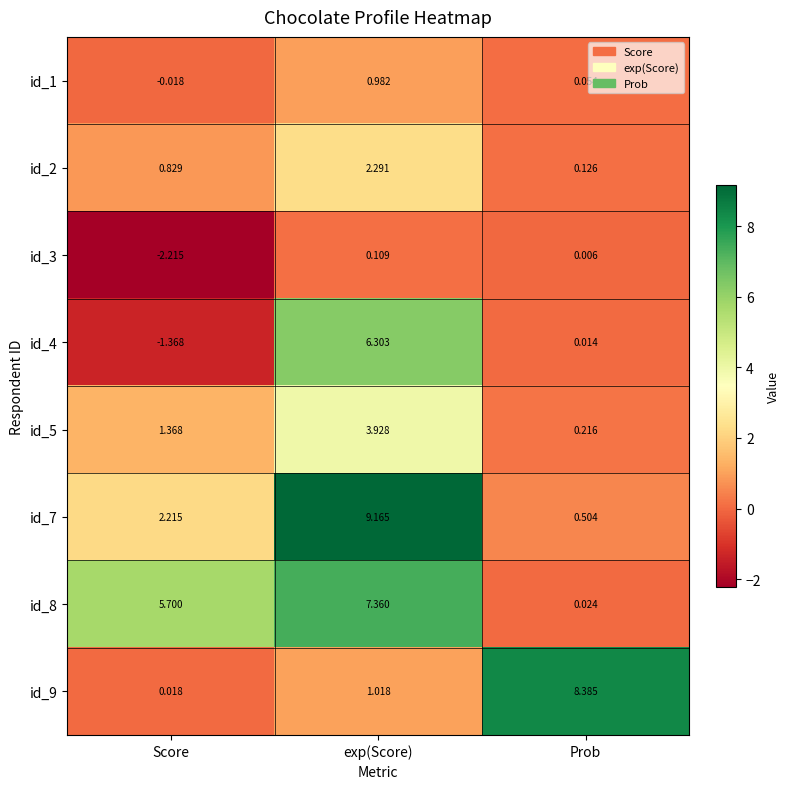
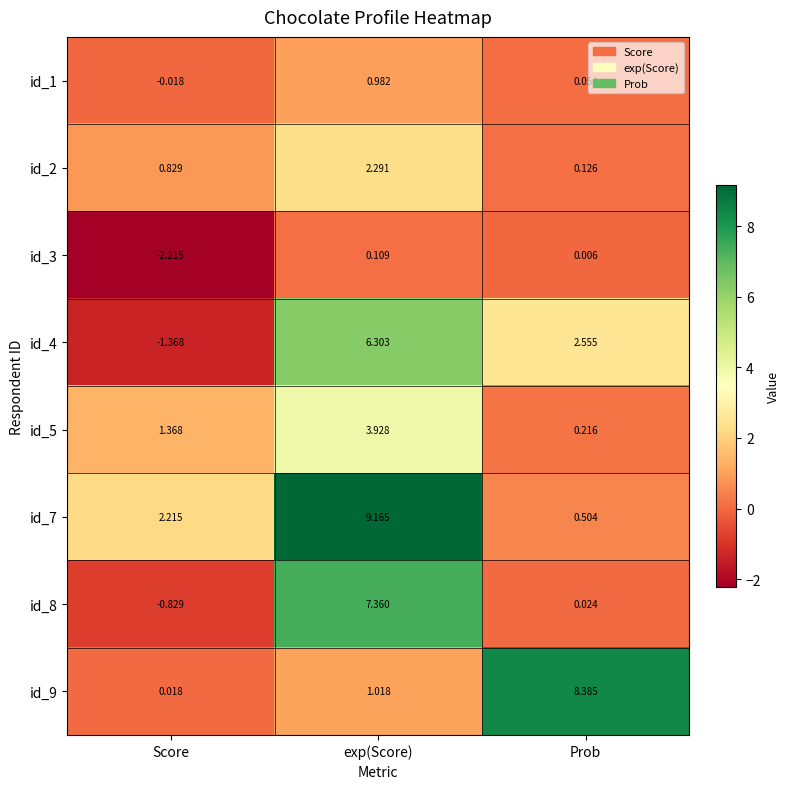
id_4, Prob: 0.014 -> 2.555
id_8, Score: 5.700 -> -0.829
